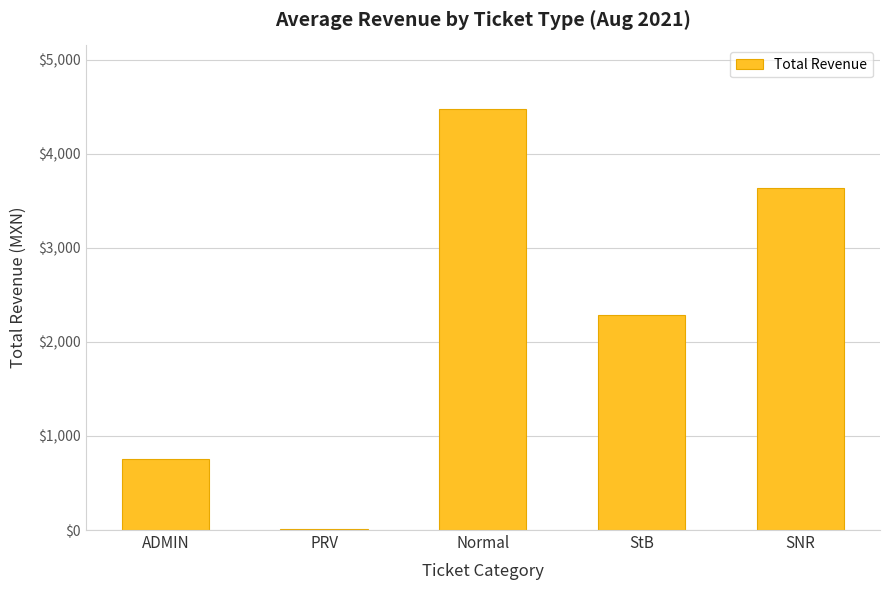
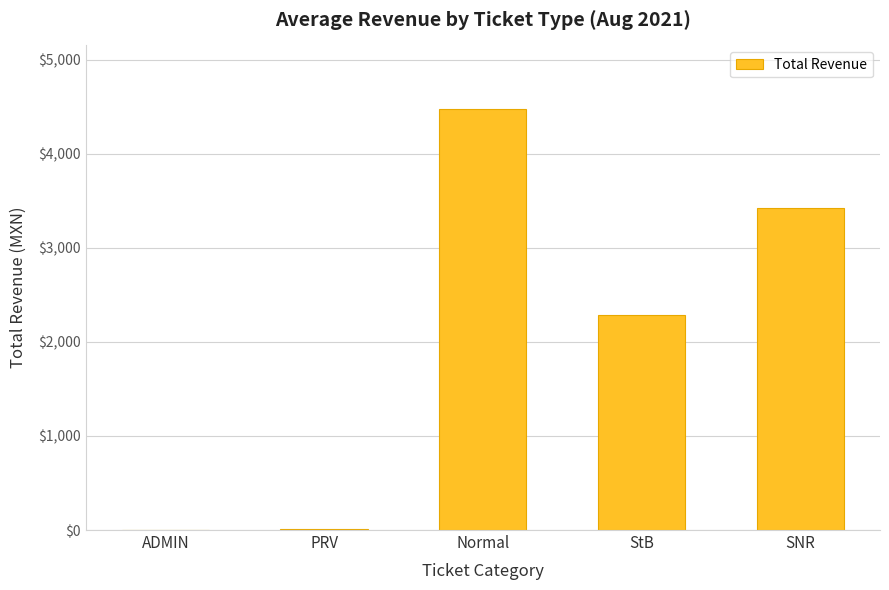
ADMIN: $800 -> $0
SNR: $3,600 -> $3,400
